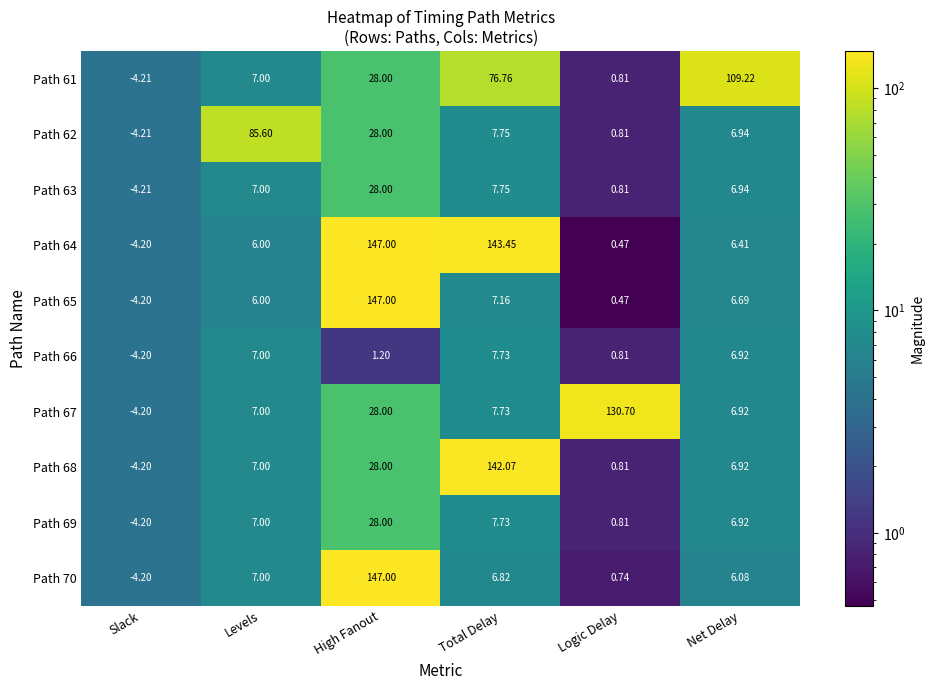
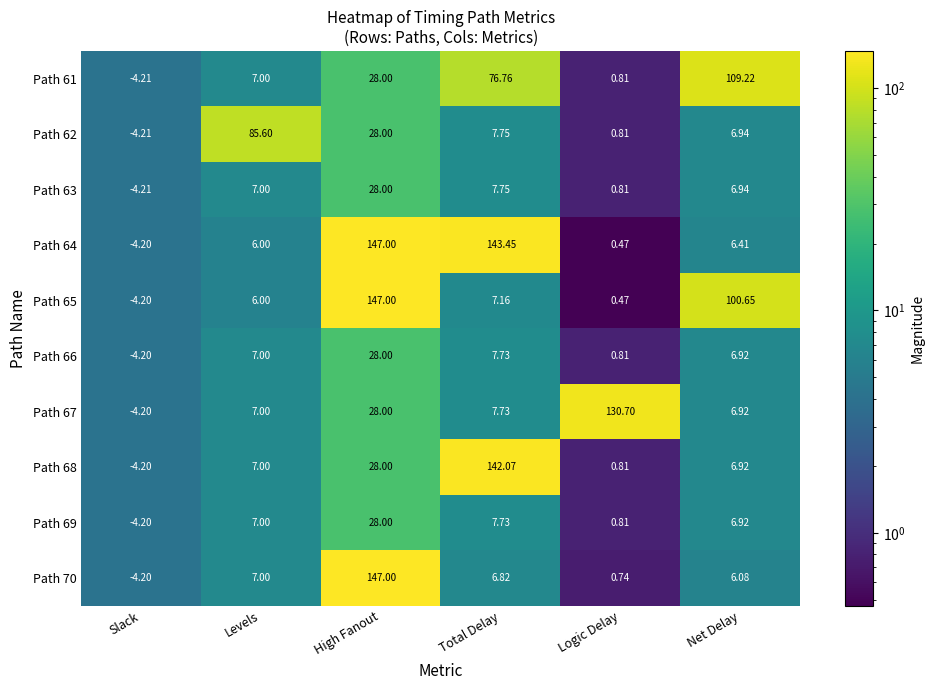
Path 65, Net Delay: 6.69 -> 100.65
Path 66, High Fanout: 1.20 -> 28.00
